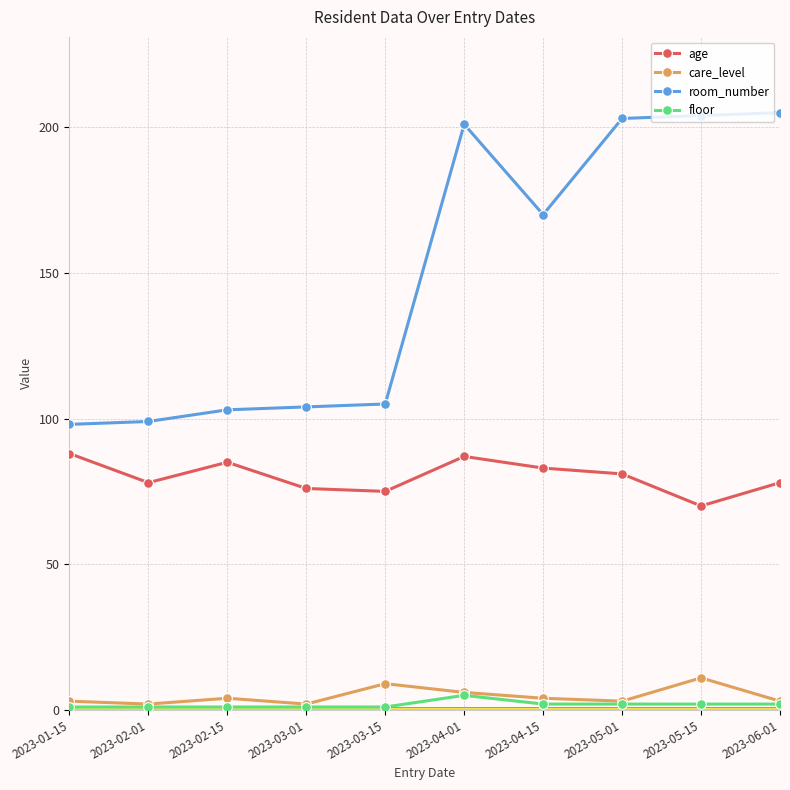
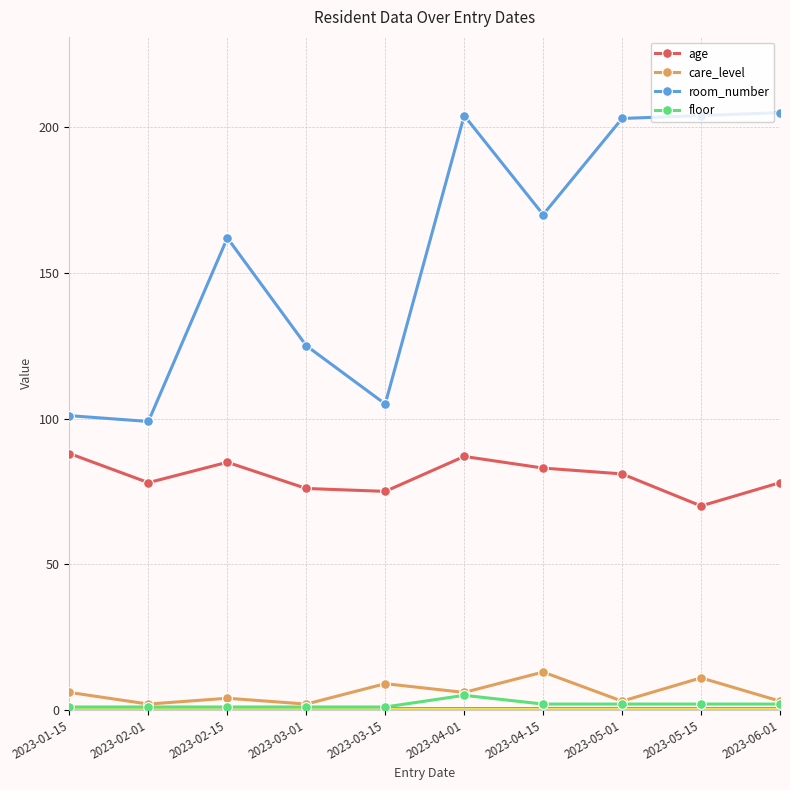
care_level, 2023-01-15: 3 -> 6
room_number, 2023-01-15: 98 -> 101
room_number, 2023-02-15: 103 -> 162
room_number, 2023-03-01: 104 -> 125
room_number, 2023-04-01: 201 -> 204
care_level, 2023-04-15: 4 -> 13
